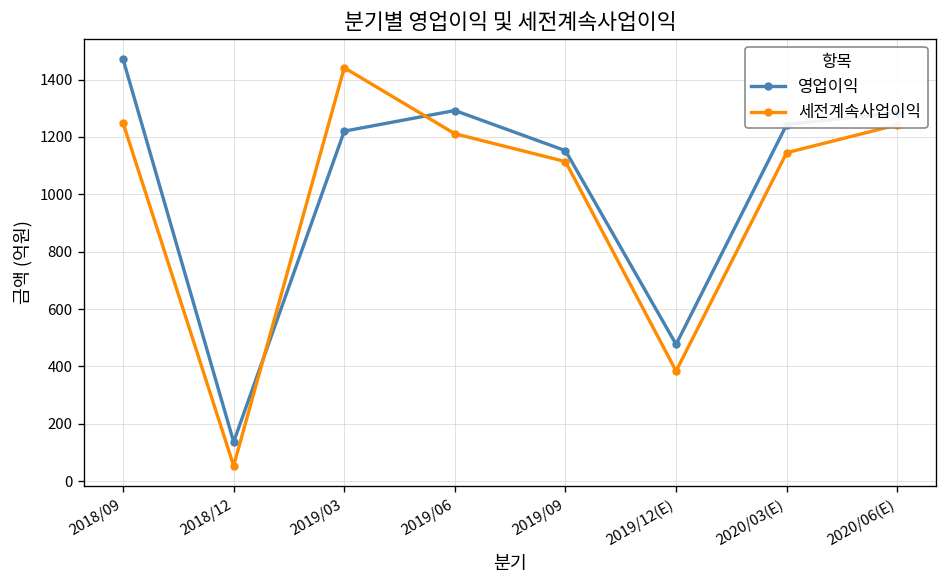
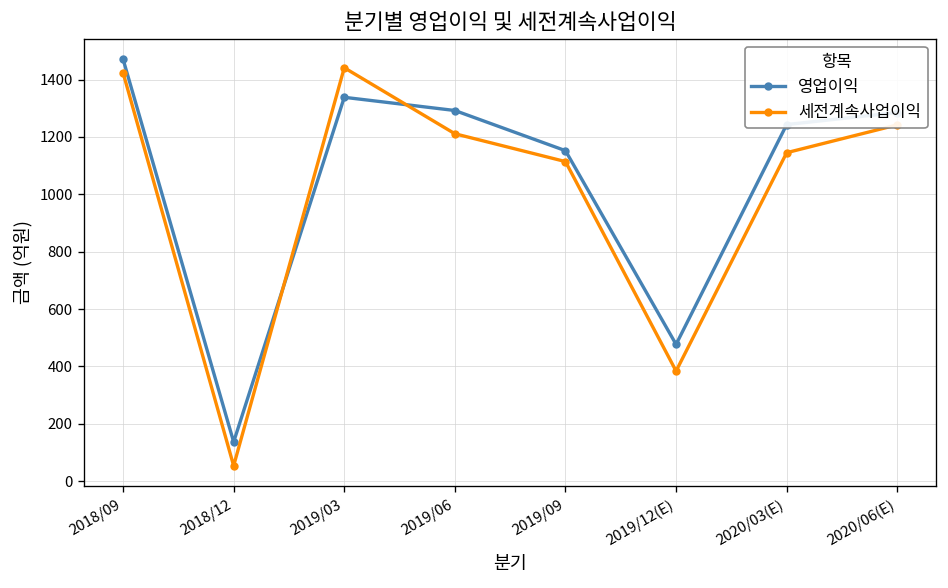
세전계속사업이익, 2018/09: 1250 -> 1420
영업이익, 2019/03: 1220 -> 1340
